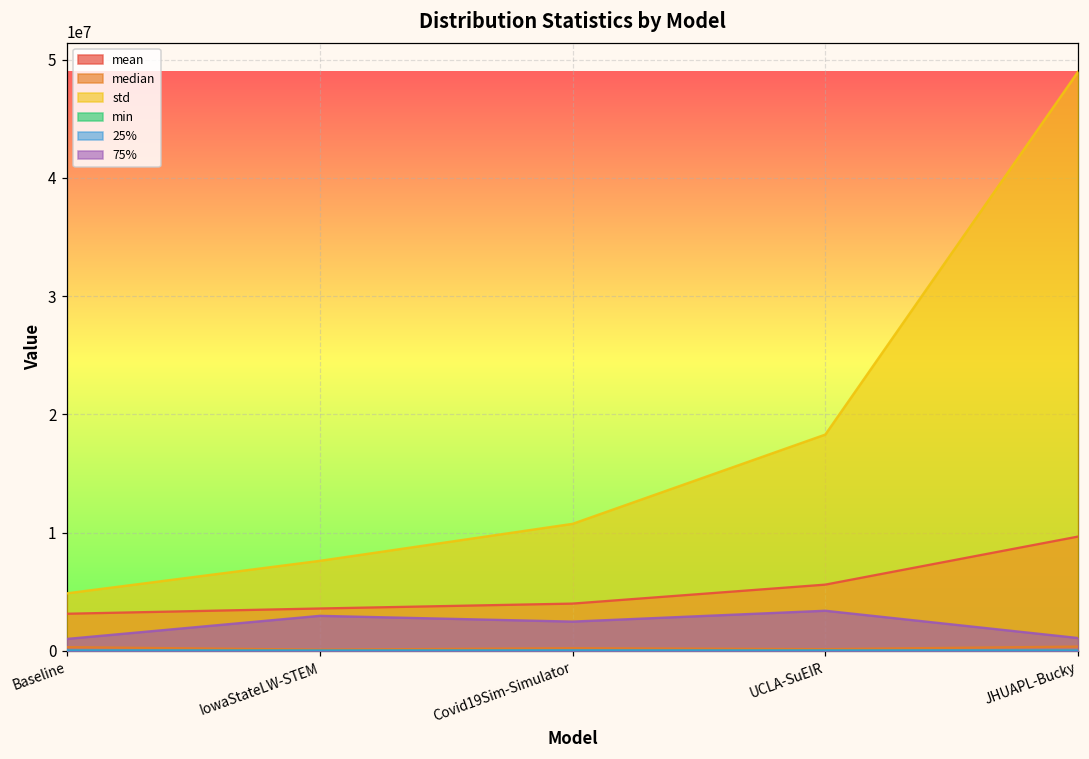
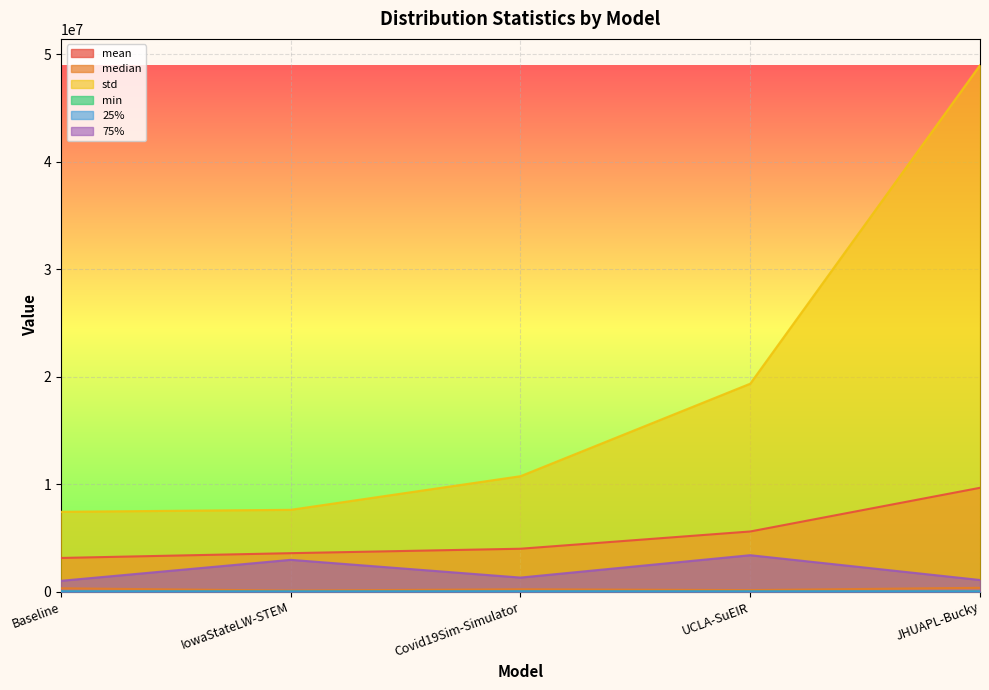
std, Baseline: 4900000 -> 7400000
75%, Covid19Sim-Simulator: 2500000 -> 1300000
std, UCLA-SuEIR: 18300000 -> 19300000
